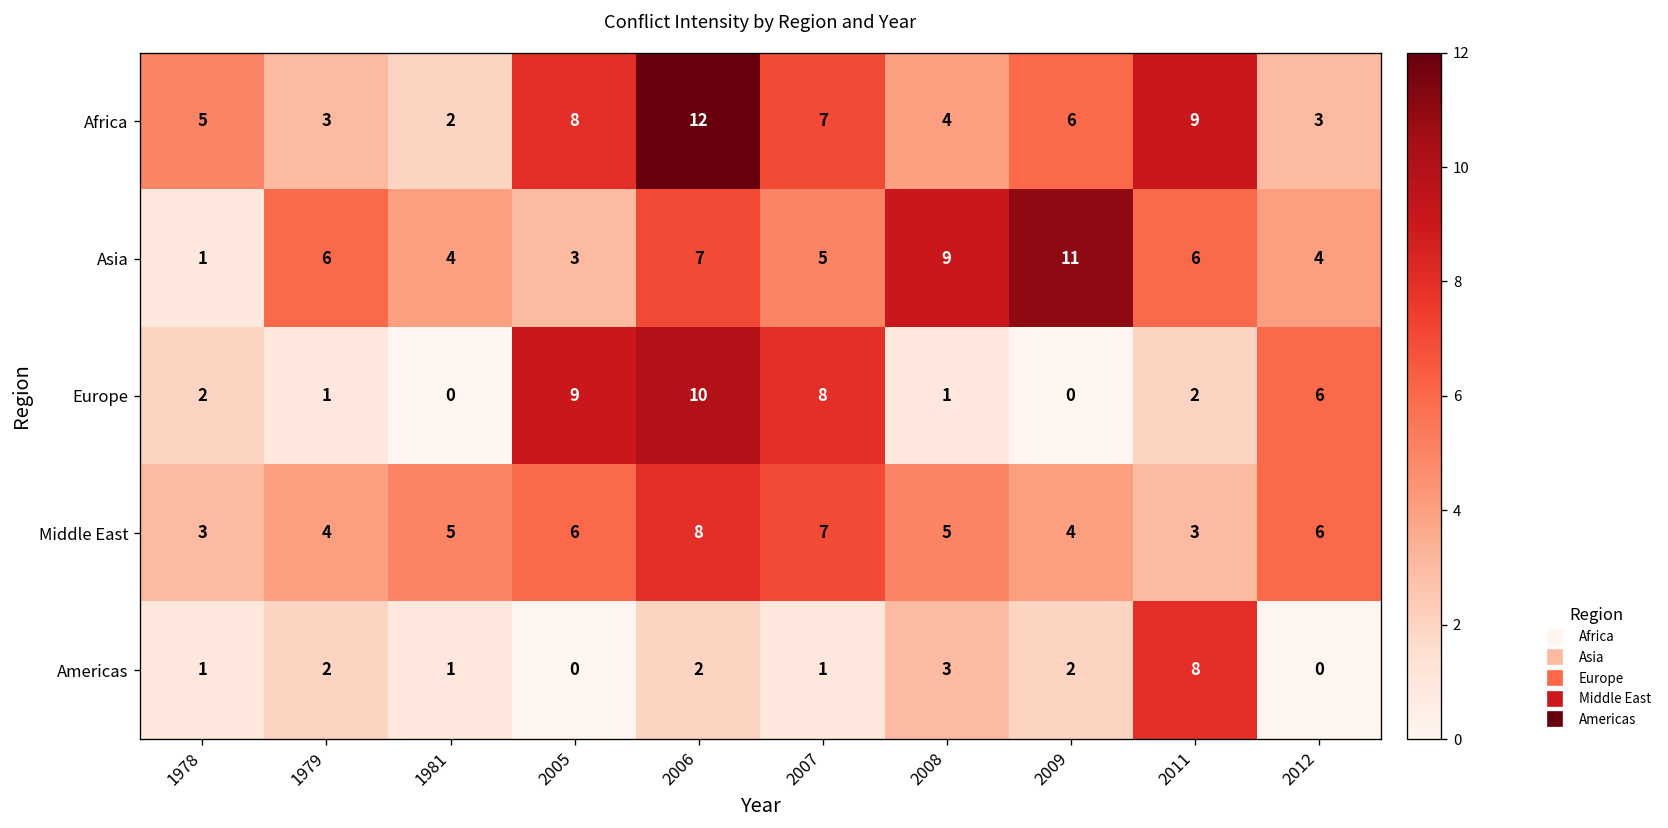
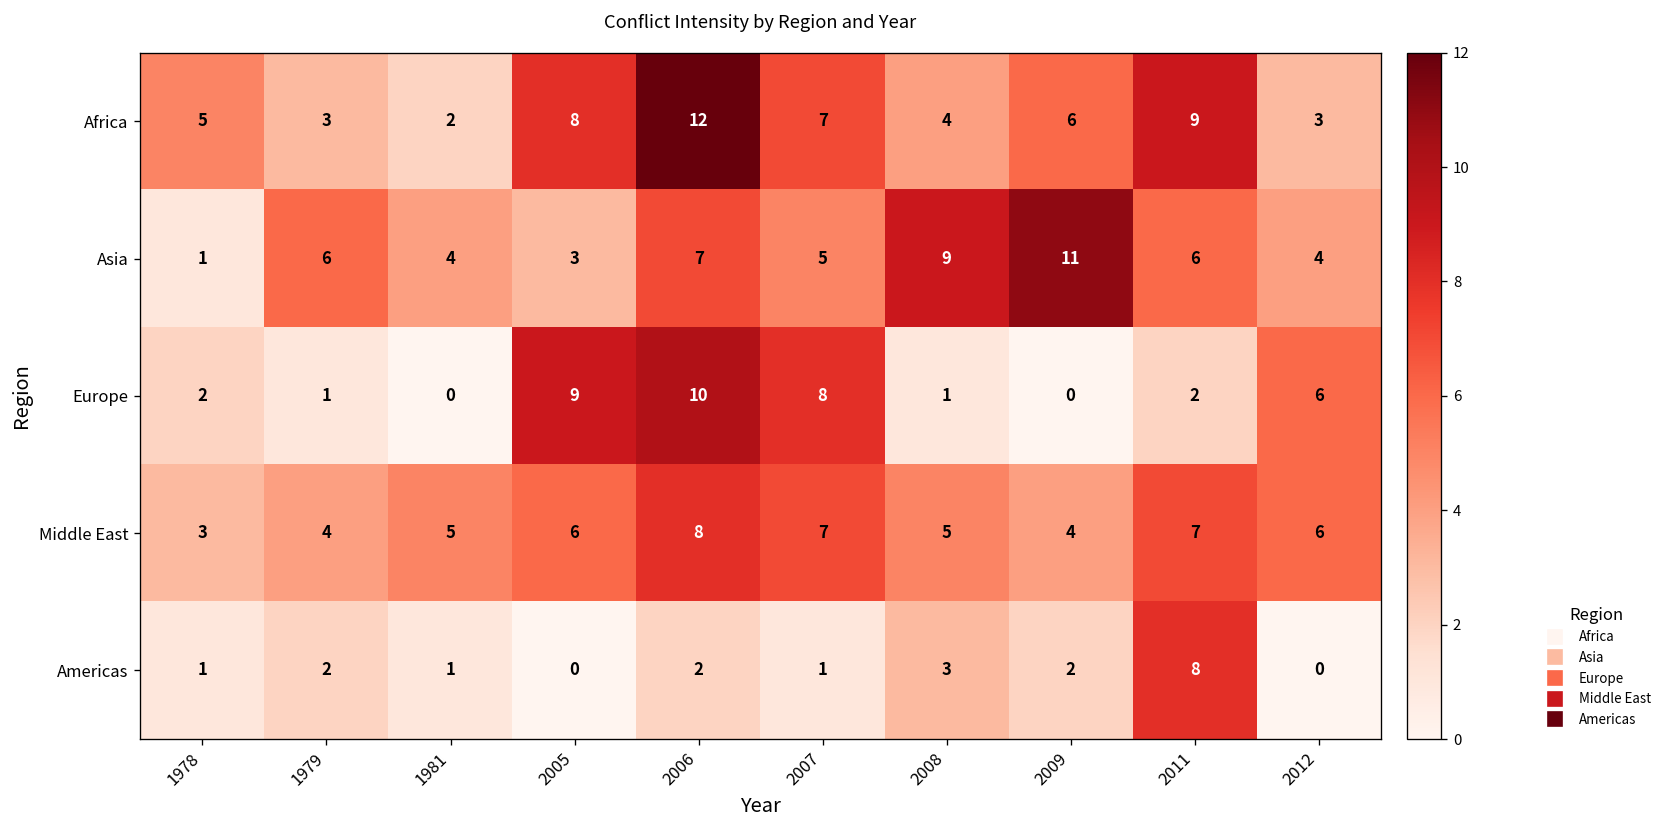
Middle East, 2011: 3 -> 7
